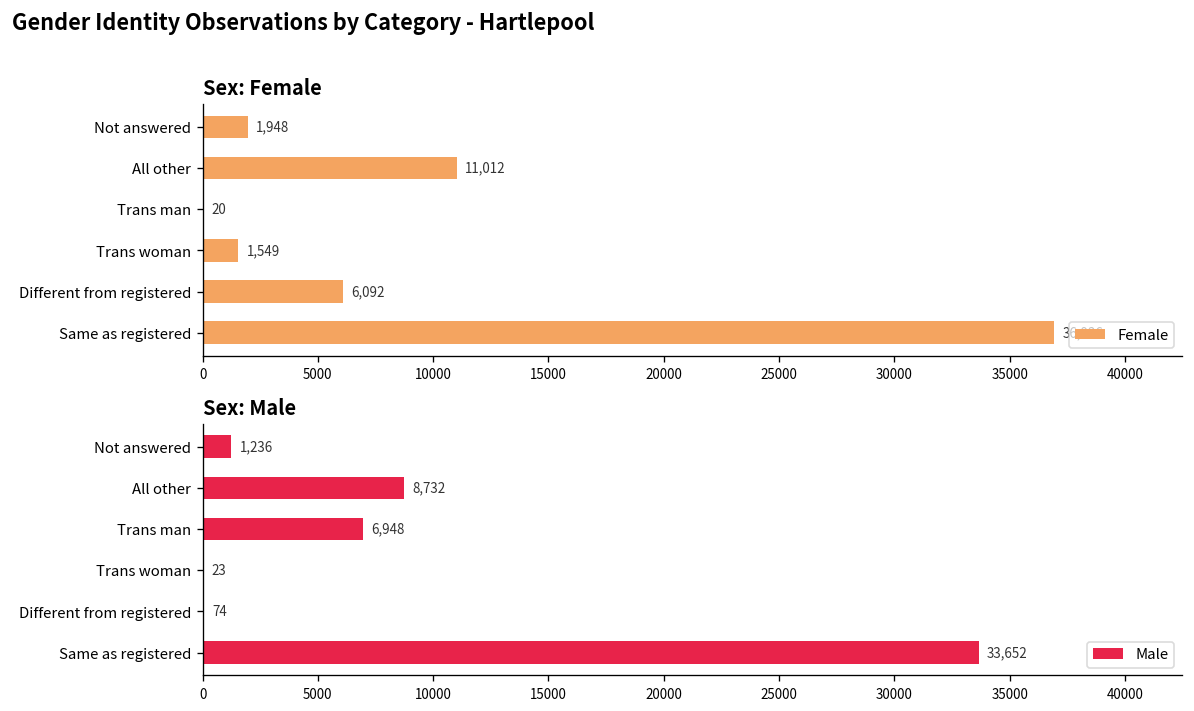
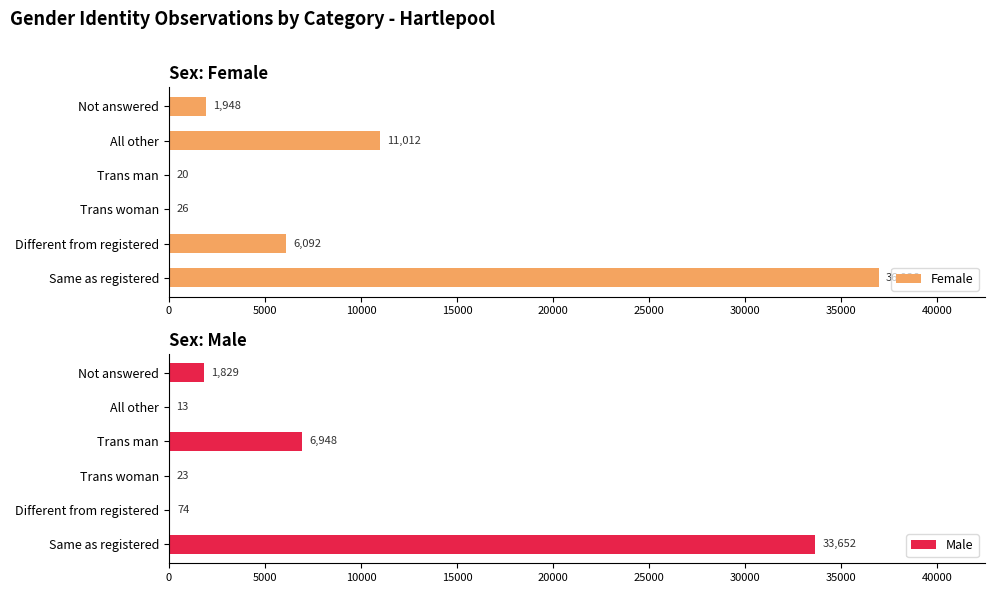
Sex: Female, Trans woman: 1,549 -> 26
Sex: Male, Not answered: 1,236 -> 1,829
Sex: Male, All other: 8,732 -> 13
